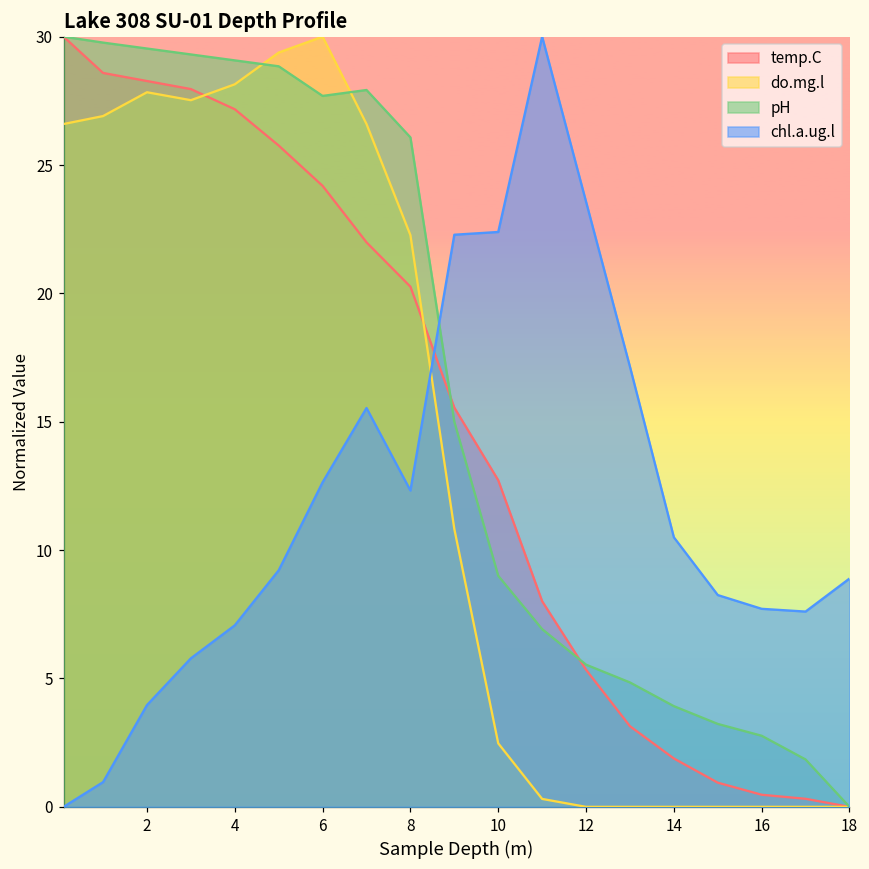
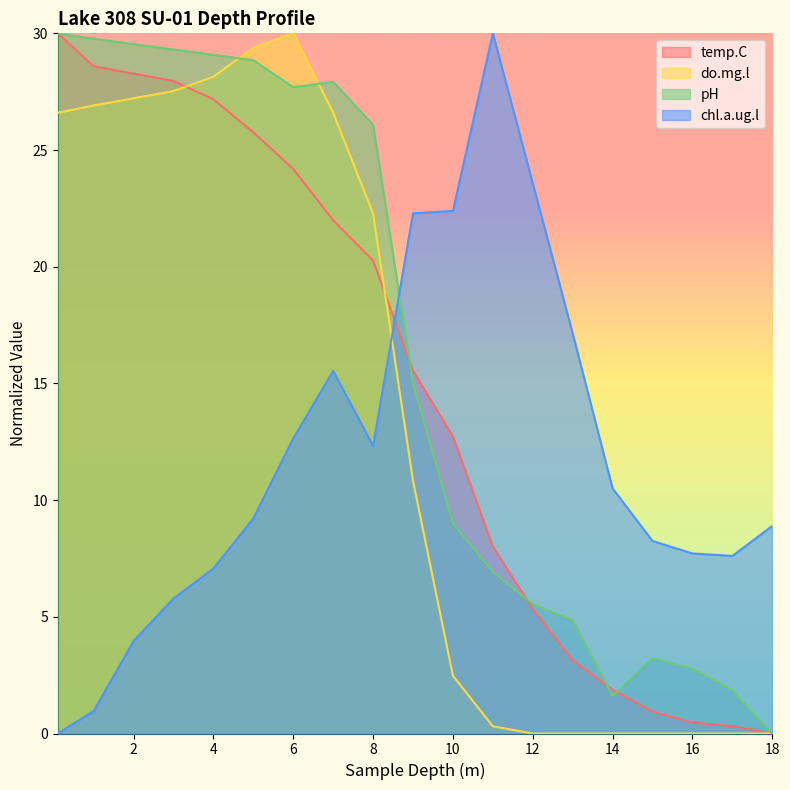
do.mg.l, 2: 27.8 -> 27.2
pH, 14: 3.9 -> 1.6
